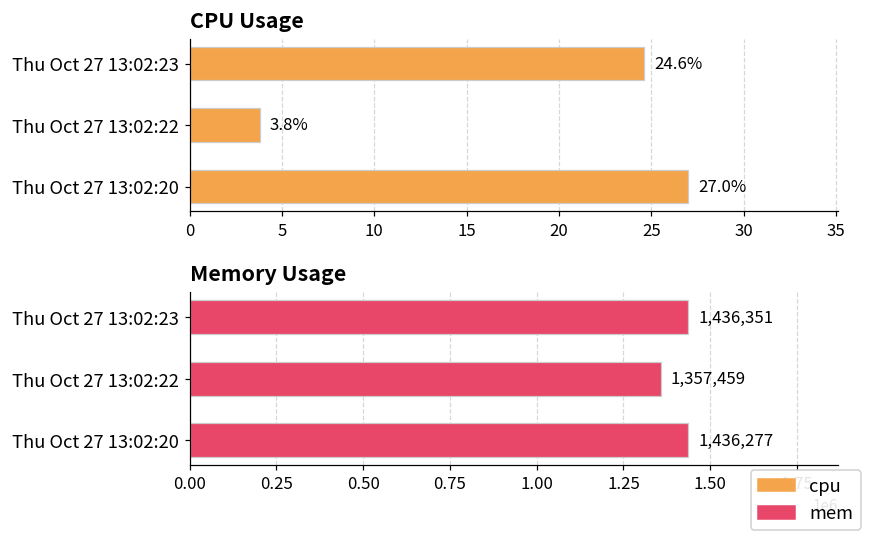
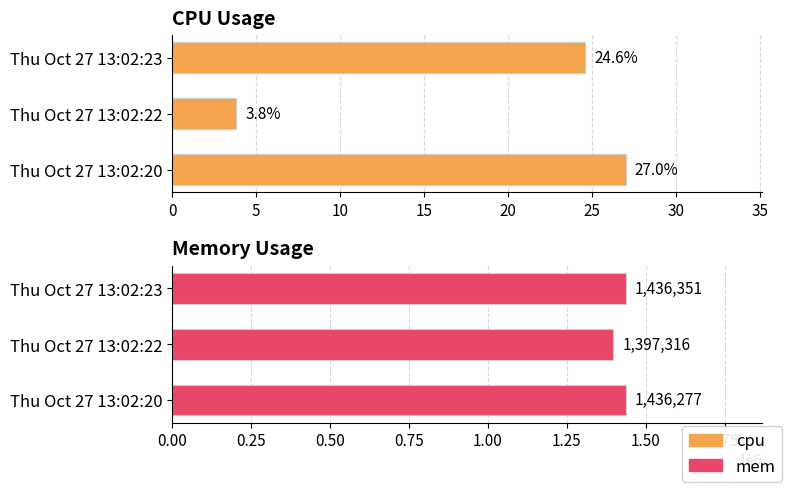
Memory Usage, Thu Oct 27 13:02:22: 1,357,459 -> 1,397,316
